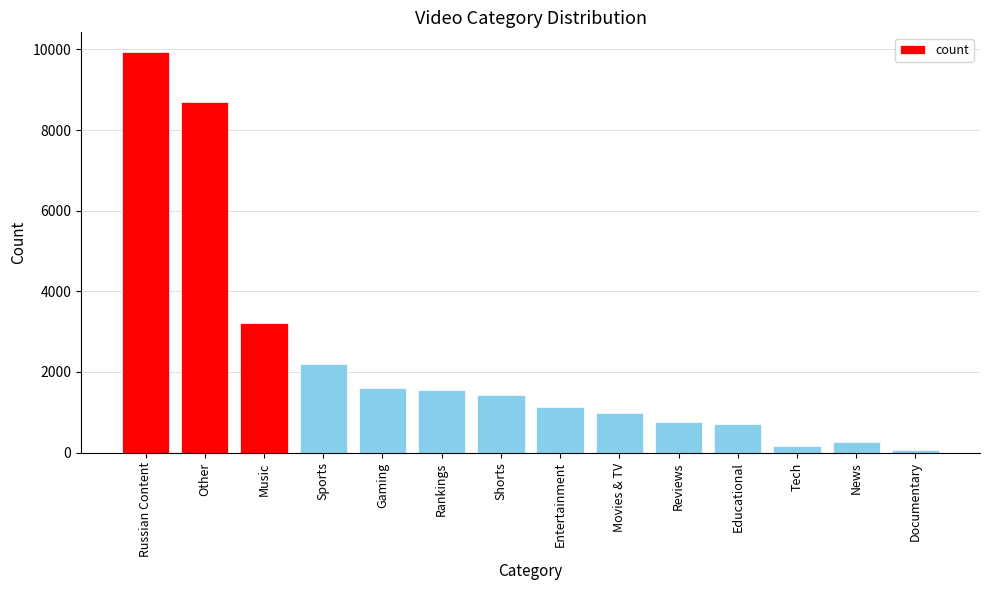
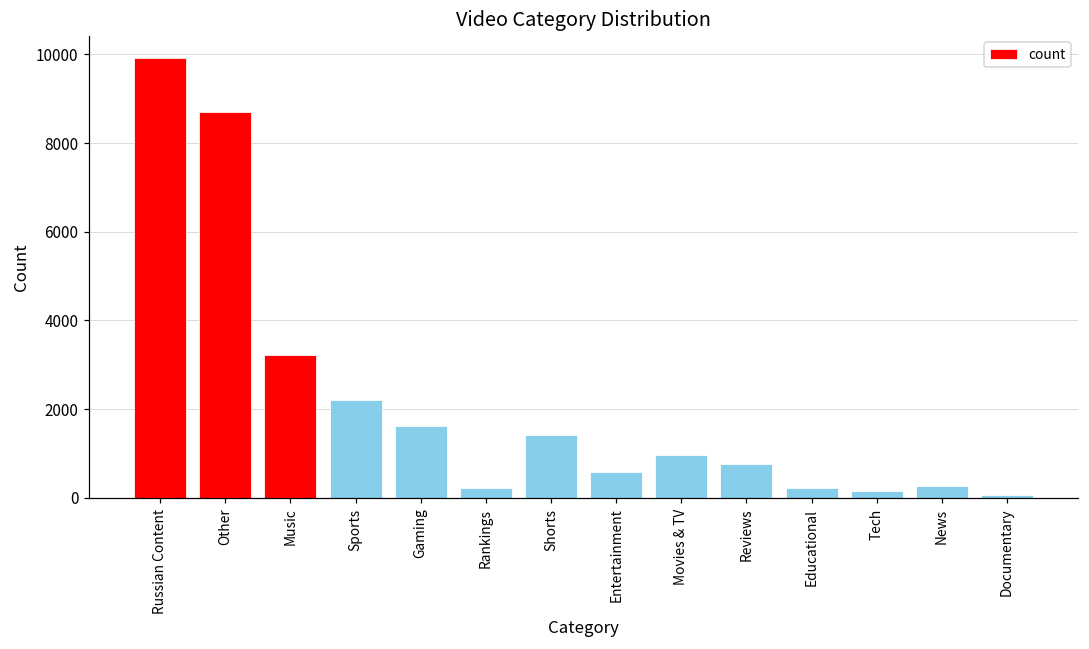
Rankings: 1600 -> 200
Entertainment: 1100 -> 600
Educational: 700 -> 200
